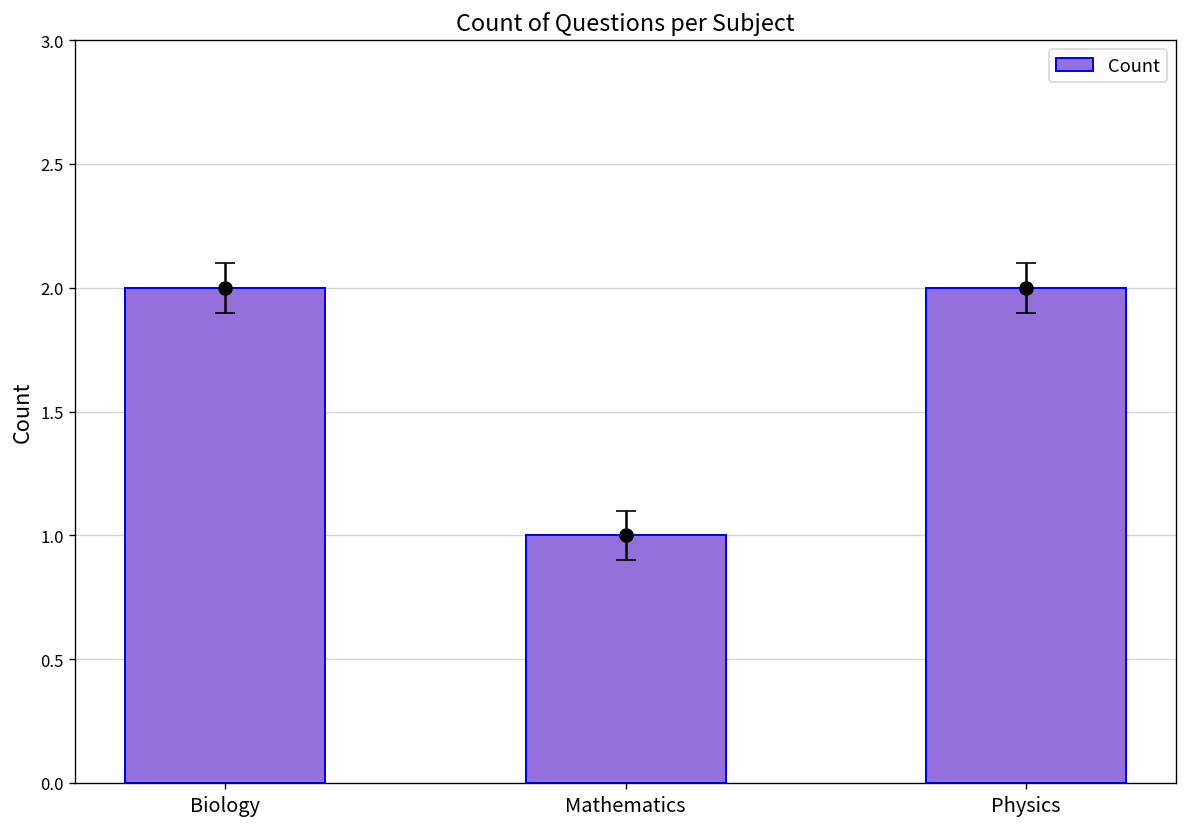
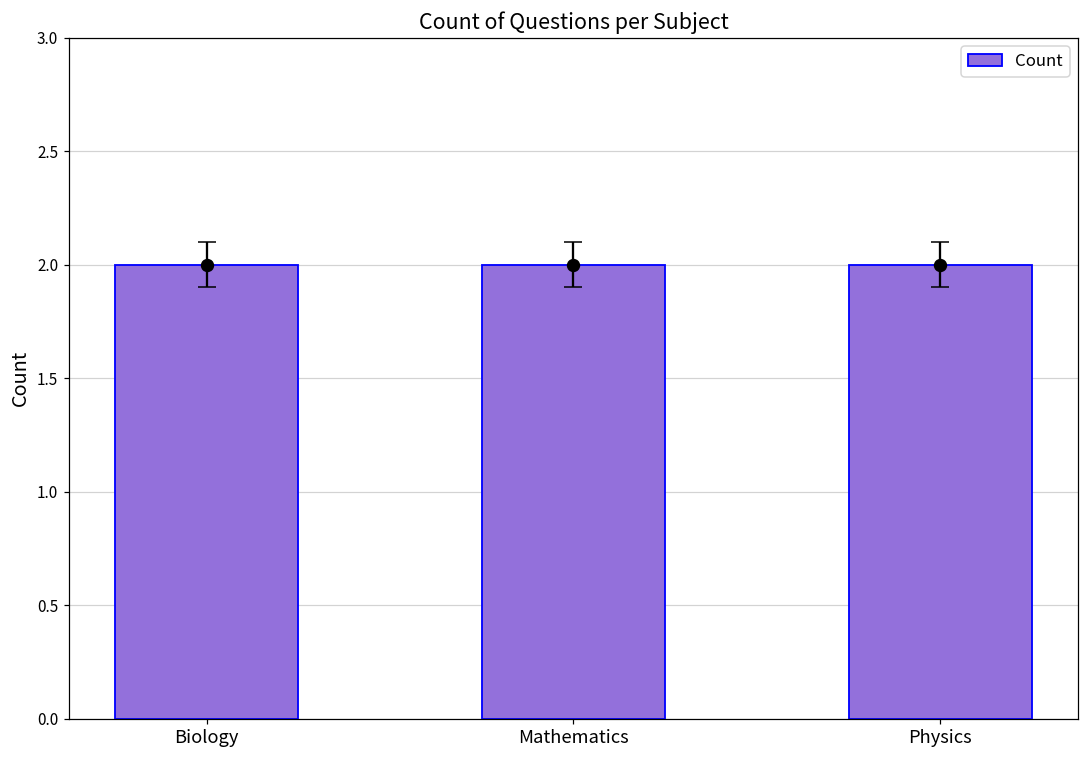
Count, Mathematics: 1 -> 2
